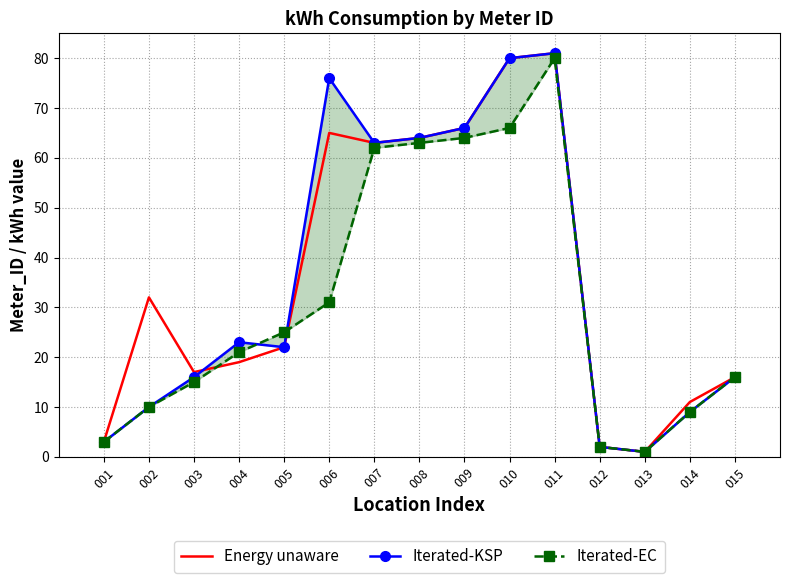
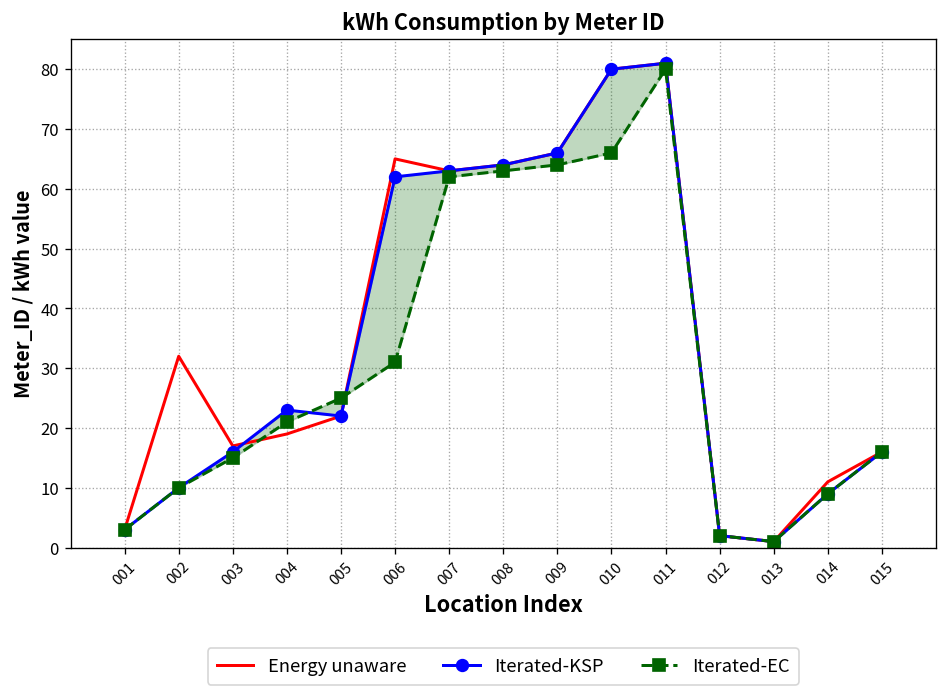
Iterated-KSP, 006: 76 -> 62
